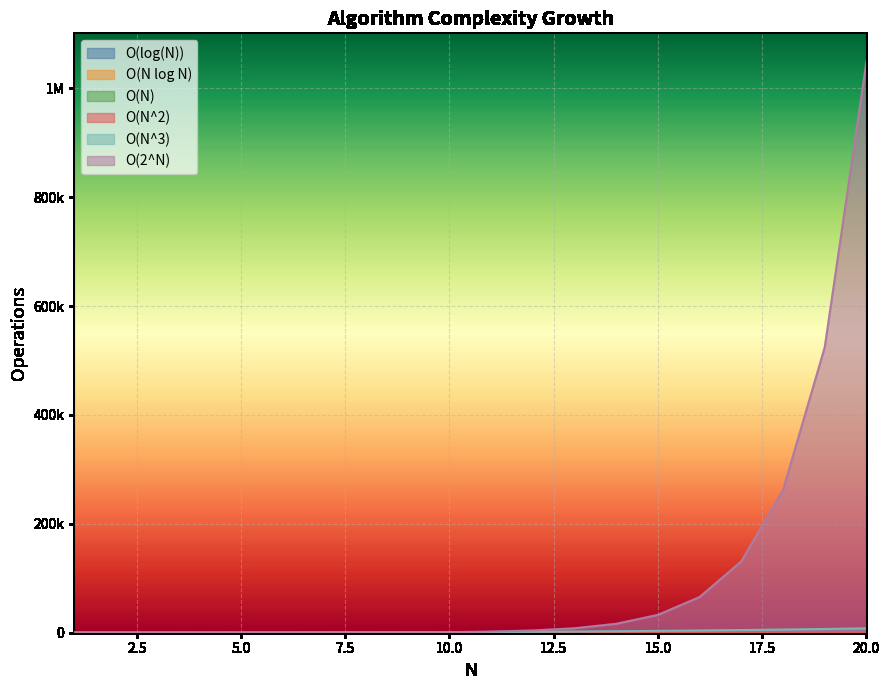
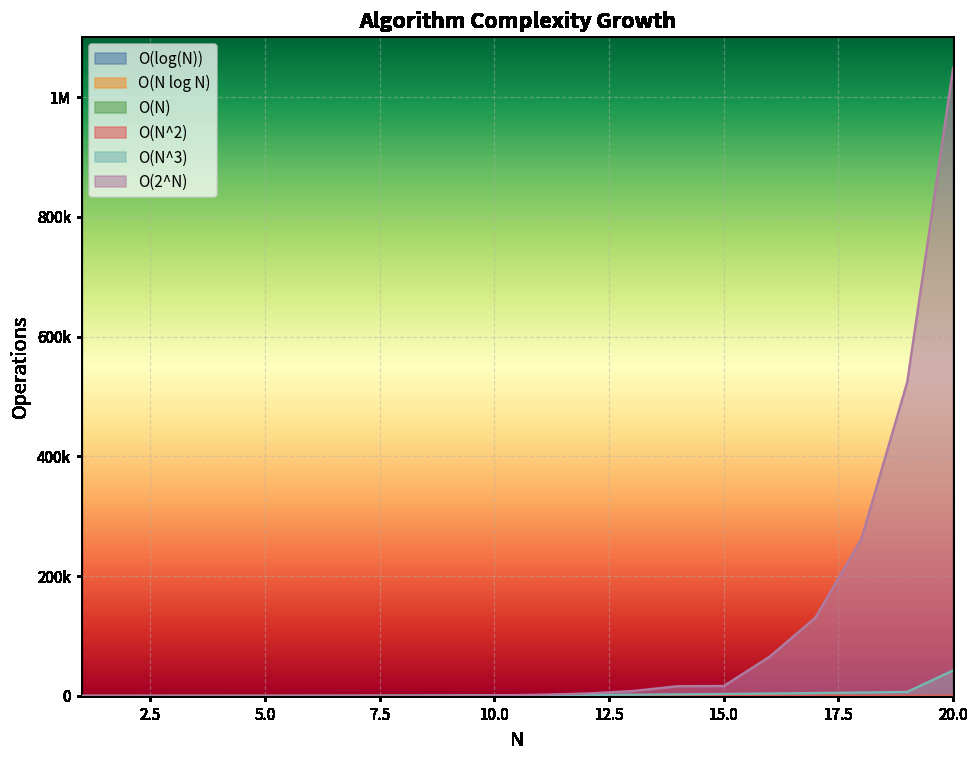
O(2^N), 15.0: 30000 -> 20000
O(N^3), 20.0: 10000 -> 40000
